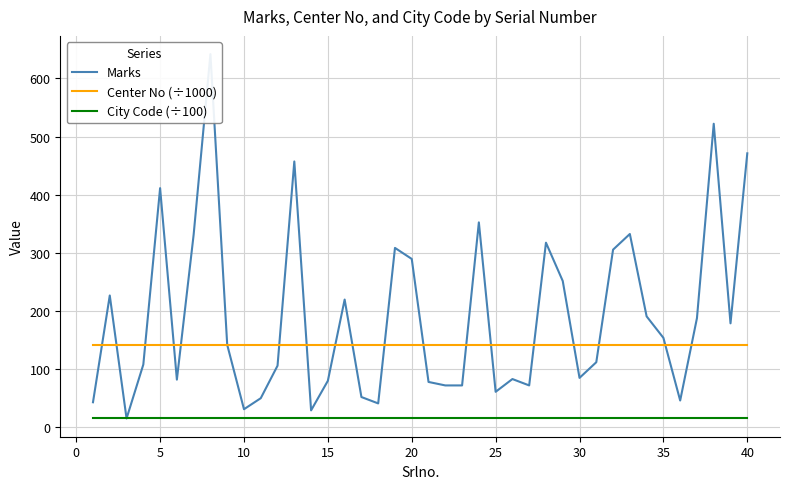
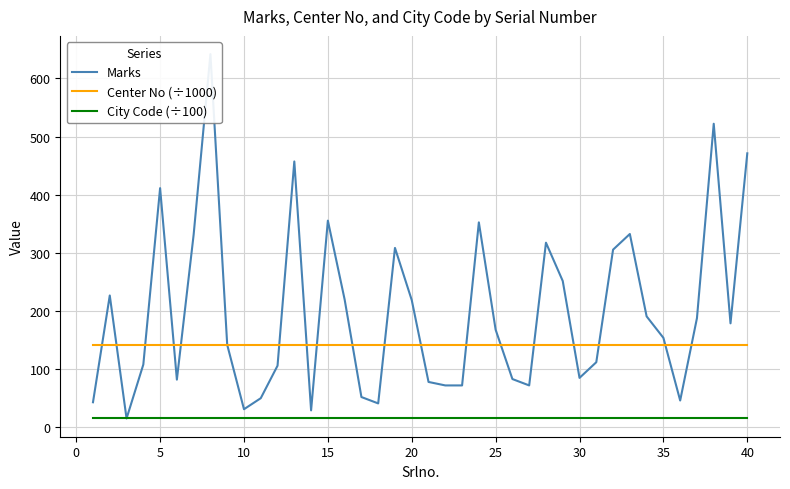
Marks, 15: 80 -> 360
Marks, 20: 290 -> 220
Marks, 25: 60 -> 170
